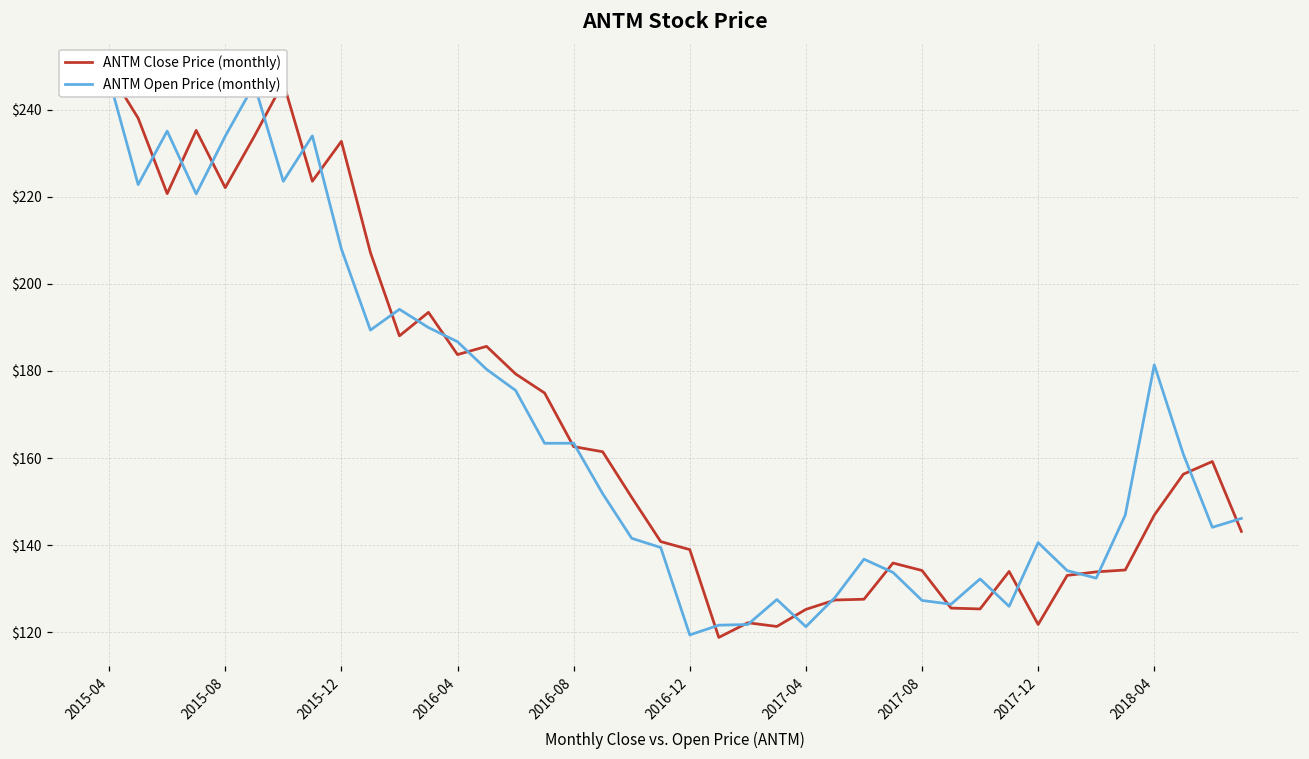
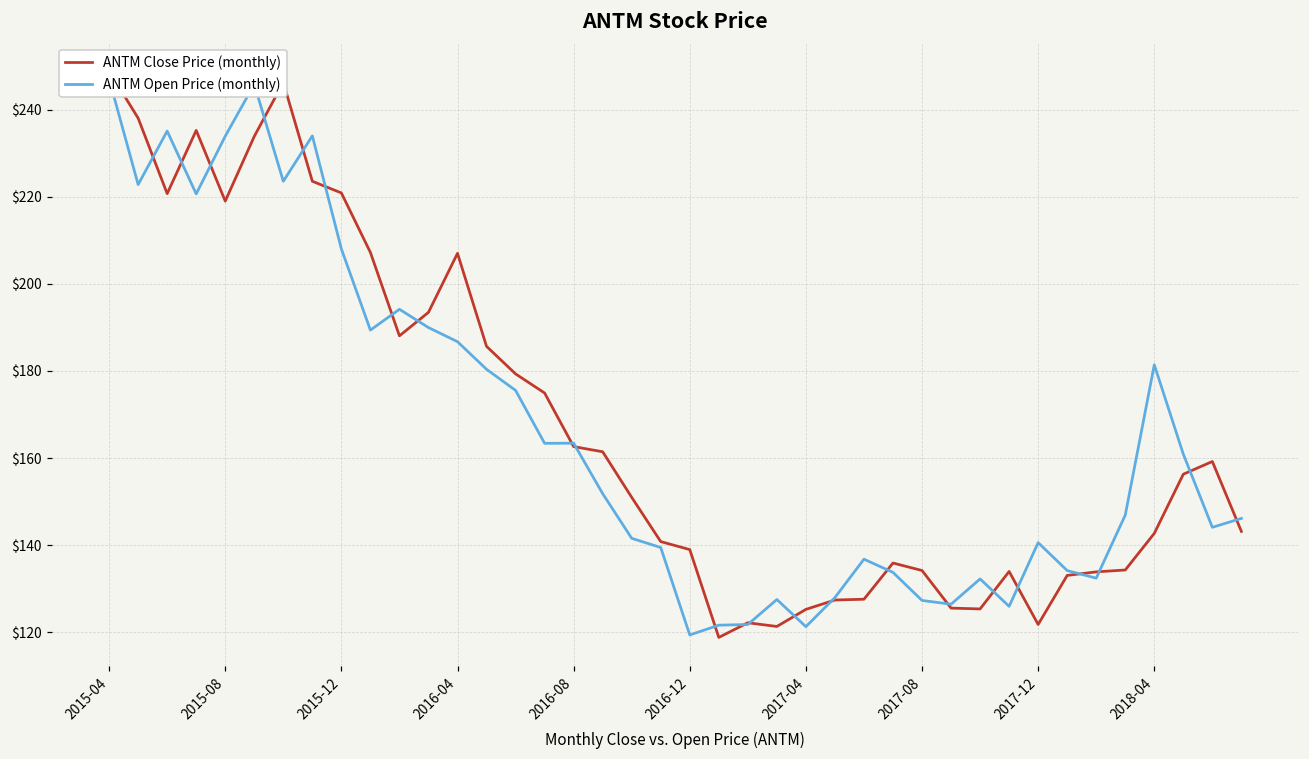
ANTM Close Price (monthly), 2015-08: $222 -> $219
ANTM Close Price (monthly), 2015-12: $233 -> $221
ANTM Close Price (monthly), 2016-04: $184 -> $207
ANTM Close Price (monthly), 2018-04: $147 -> $143
